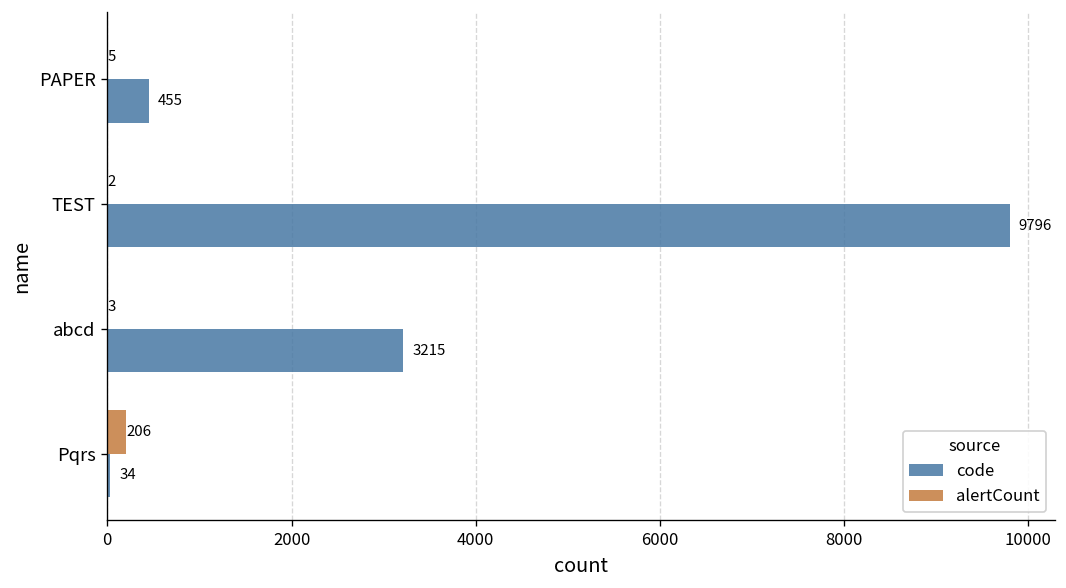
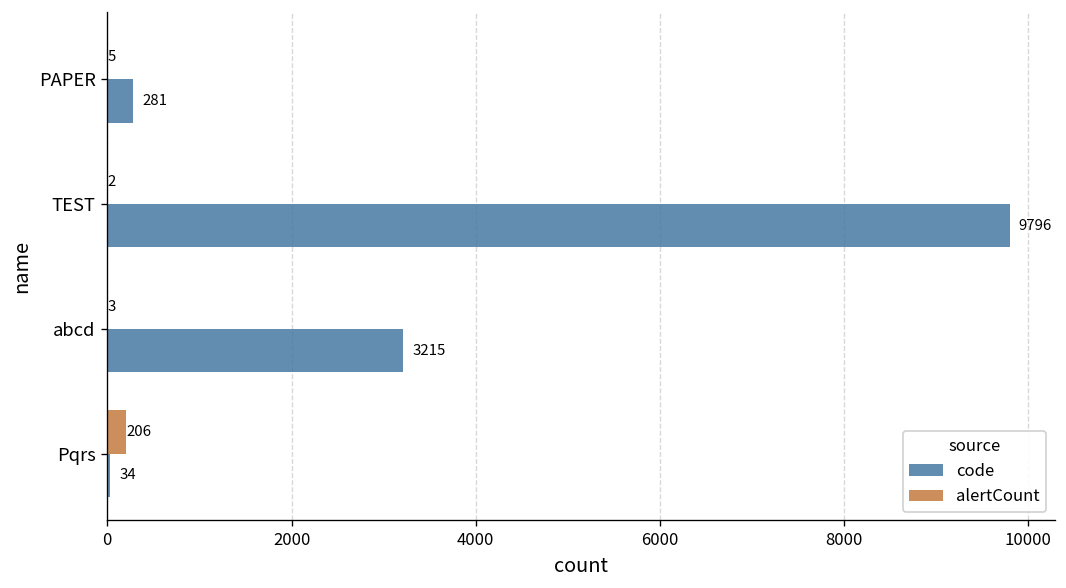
code, PAPER: 455 -> 281
